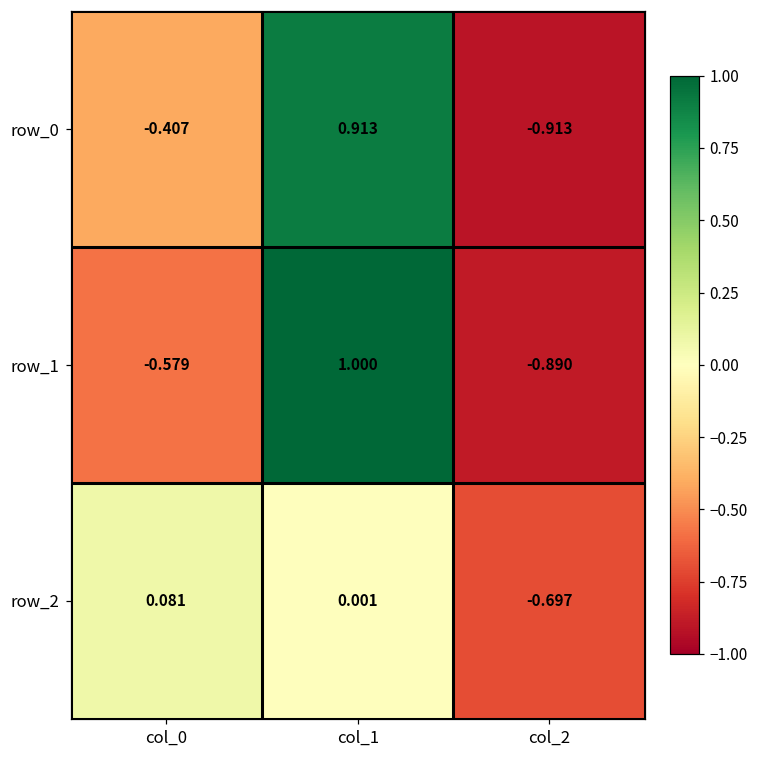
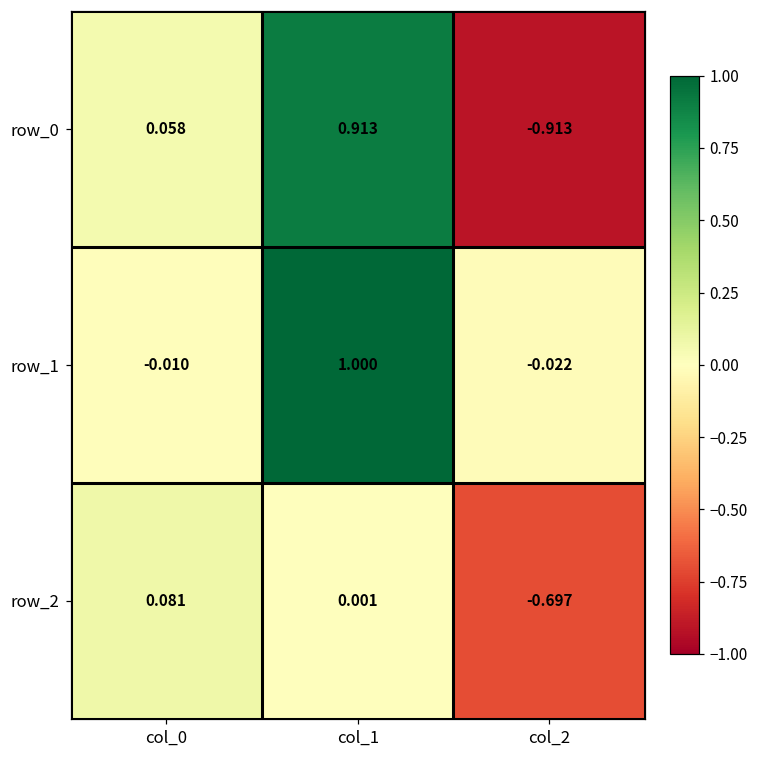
row_0, col_0: -0.407 -> 0.058
row_1, col_0: -0.579 -> -0.010
row_1, col_2: -0.890 -> -0.022
